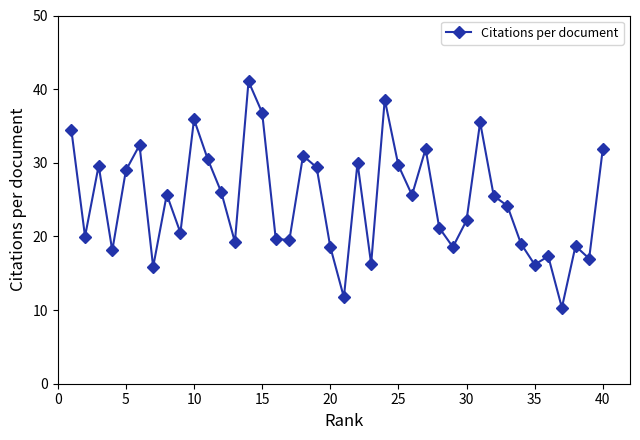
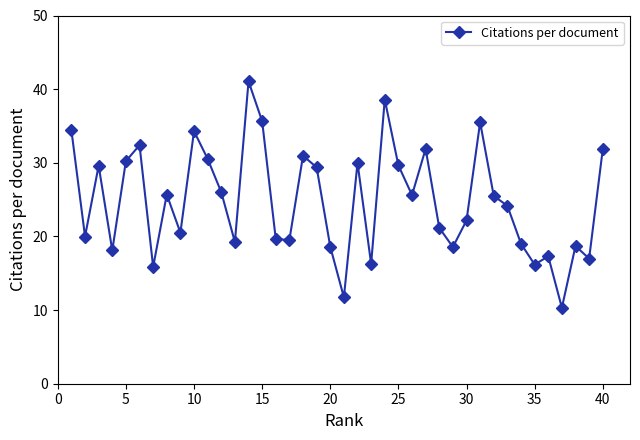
5: 29 -> 30
10: 36 -> 34
15: 37 -> 36
